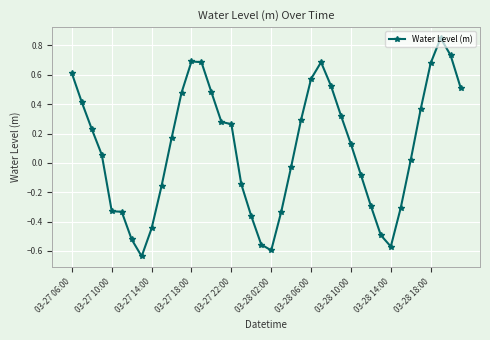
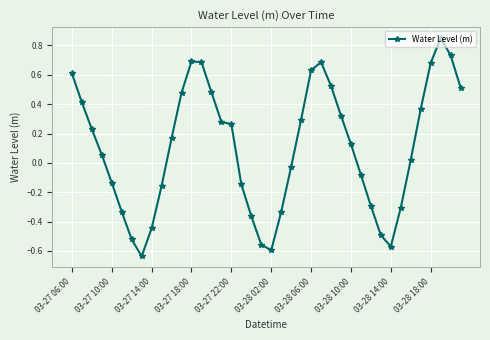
03-27 10:00: -0.33 -> -0.14
03-28 06:00: 0.57 -> 0.63
